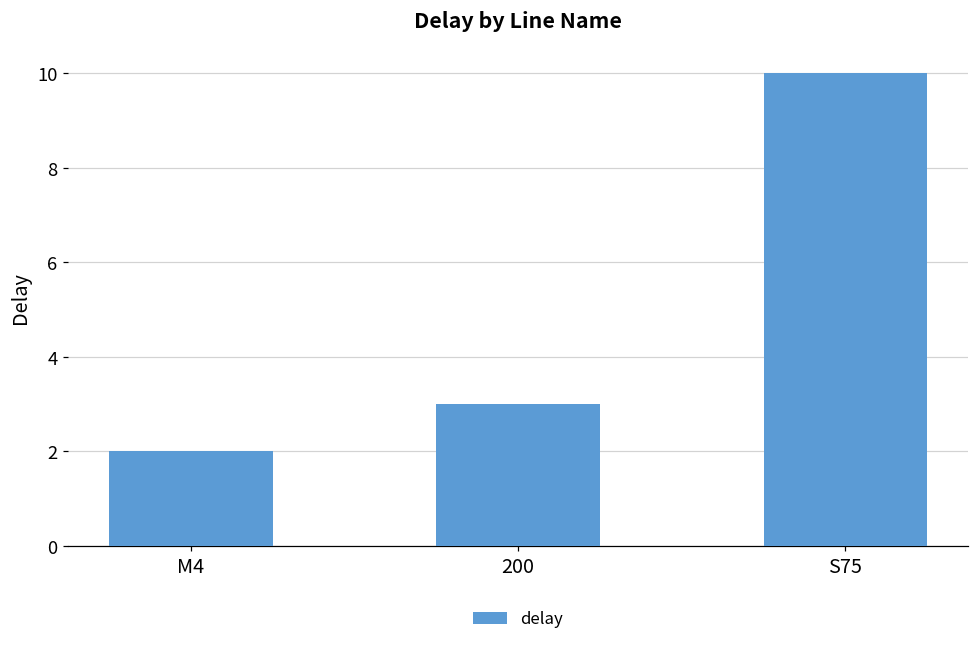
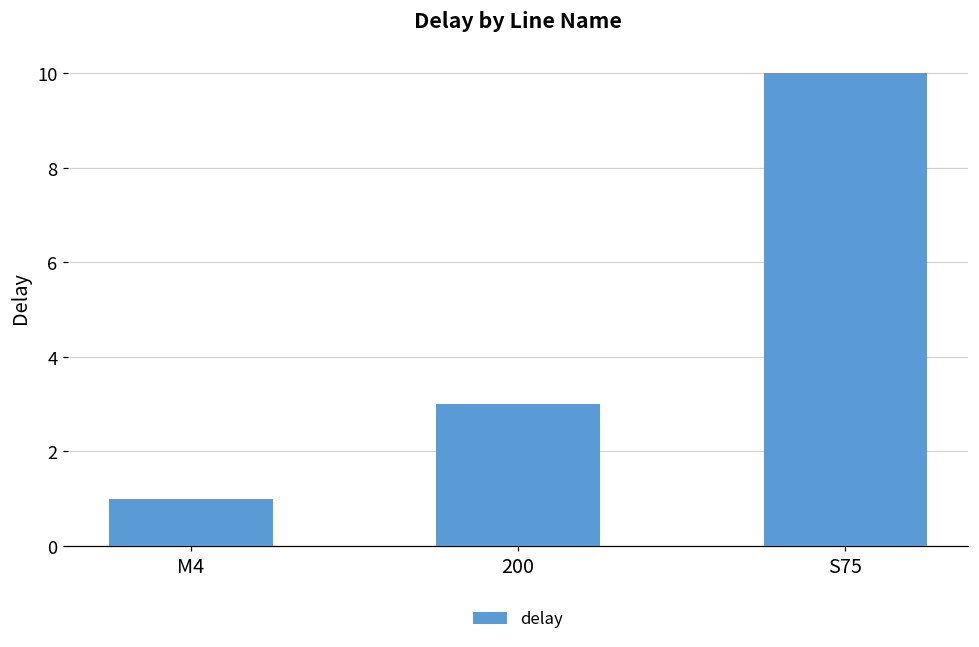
M4: 2 -> 1
